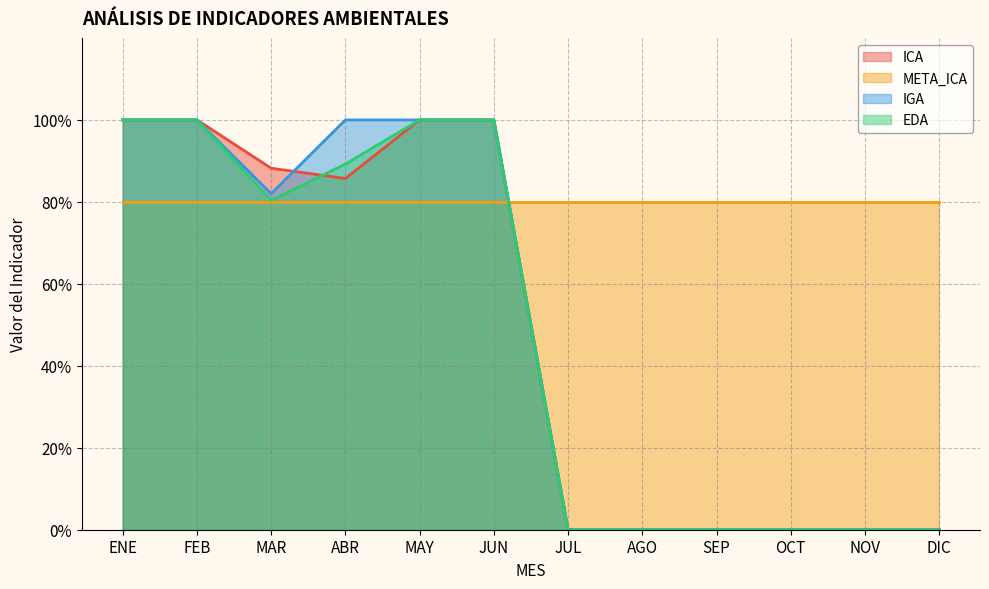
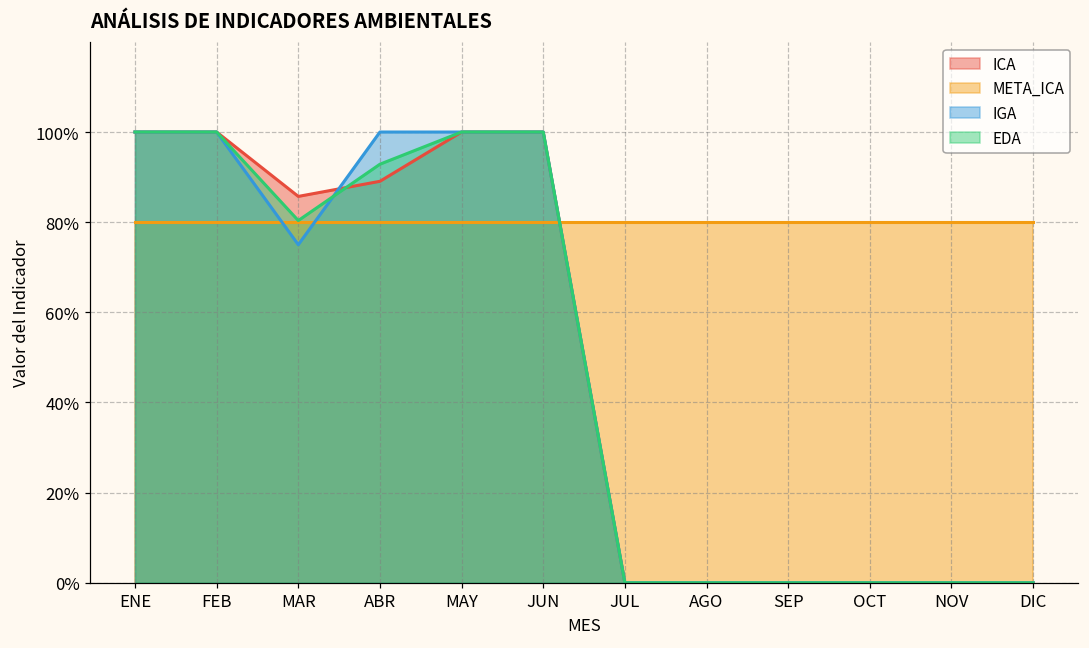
ICA, MAR: 88% -> 86%
IGA, MAR: 82% -> 75%
ICA, ABR: 86% -> 89%
EDA, ABR: 89% -> 93%
